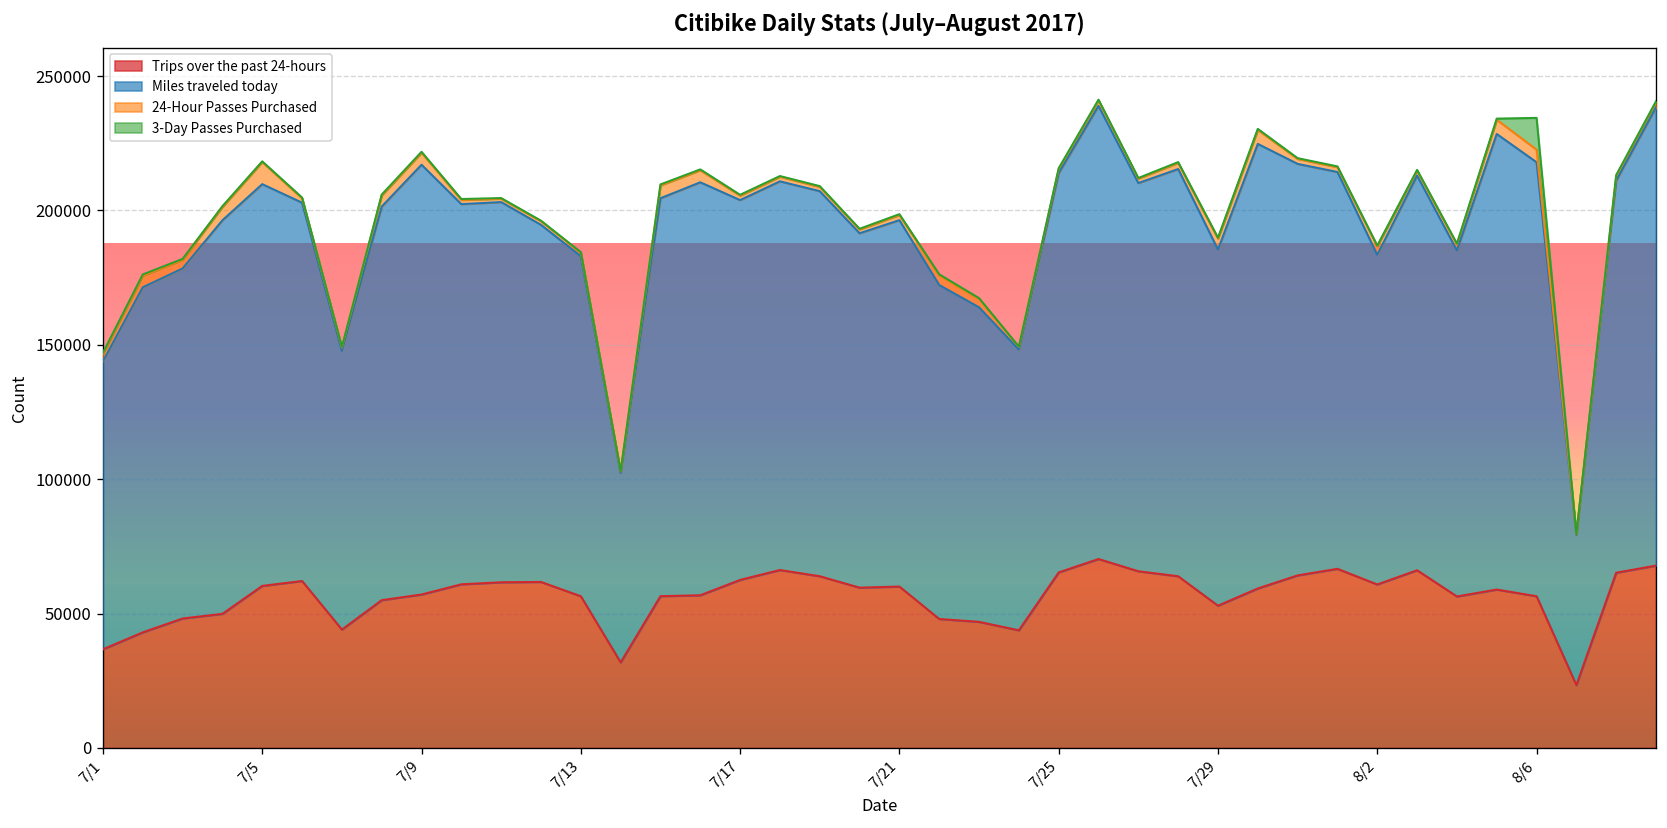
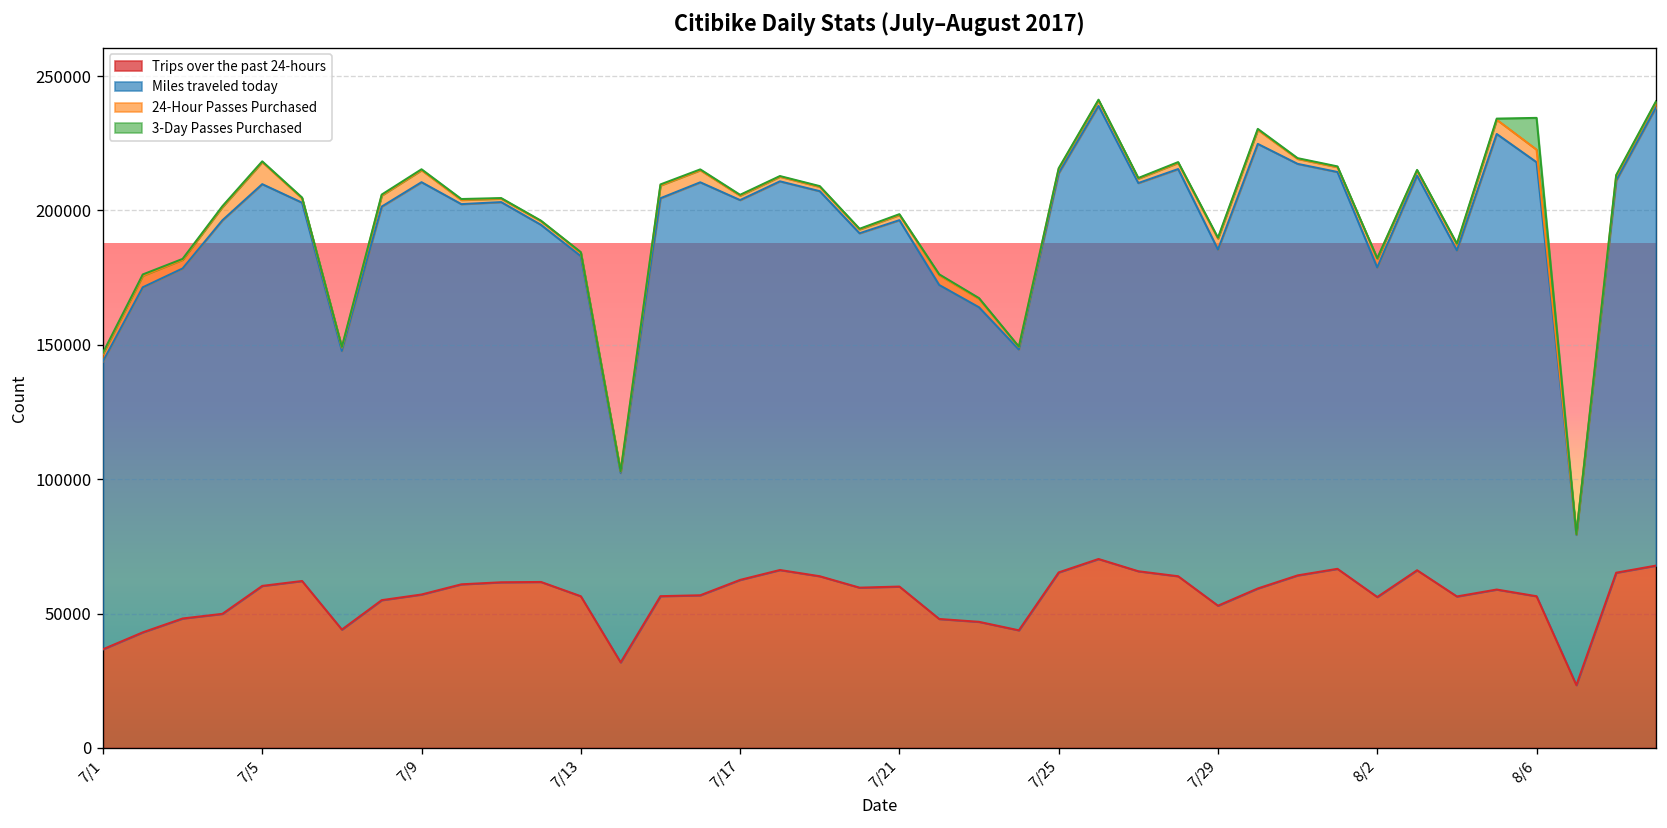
Miles traveled today, 7/9: 160000 -> 153000
Trips over the past 24-hours, 8/2: 61000 -> 56000
